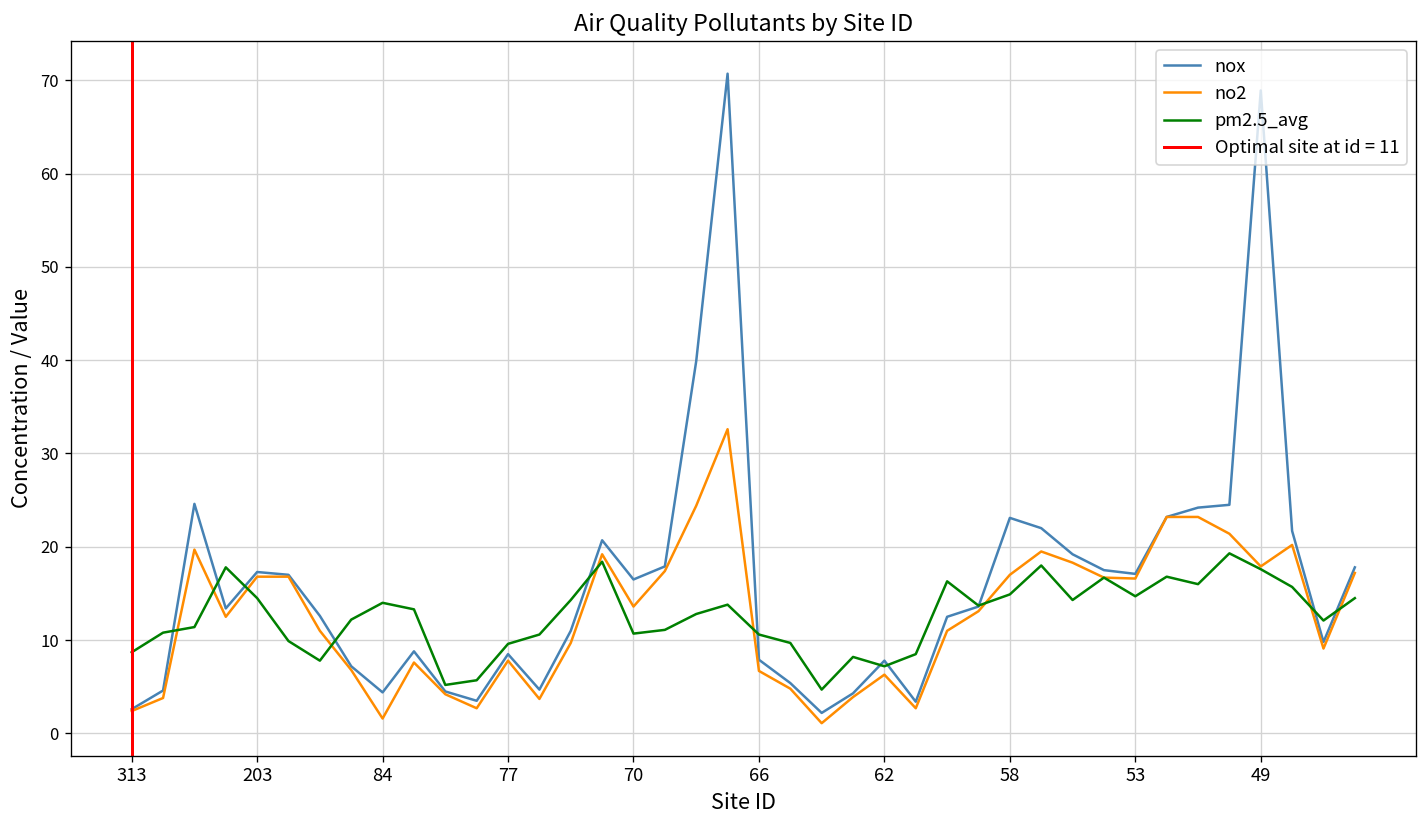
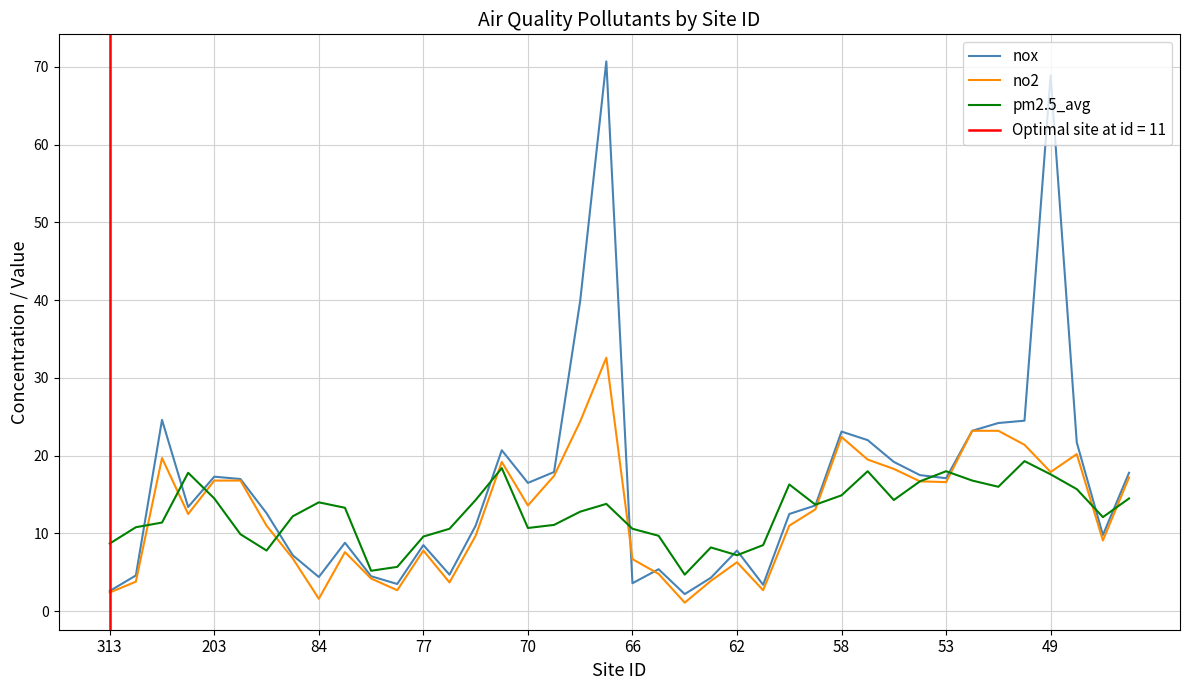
nox, 66: 8 -> 4
no2, 58: 17 -> 22
pm2.5_avg, 53: 15 -> 18
